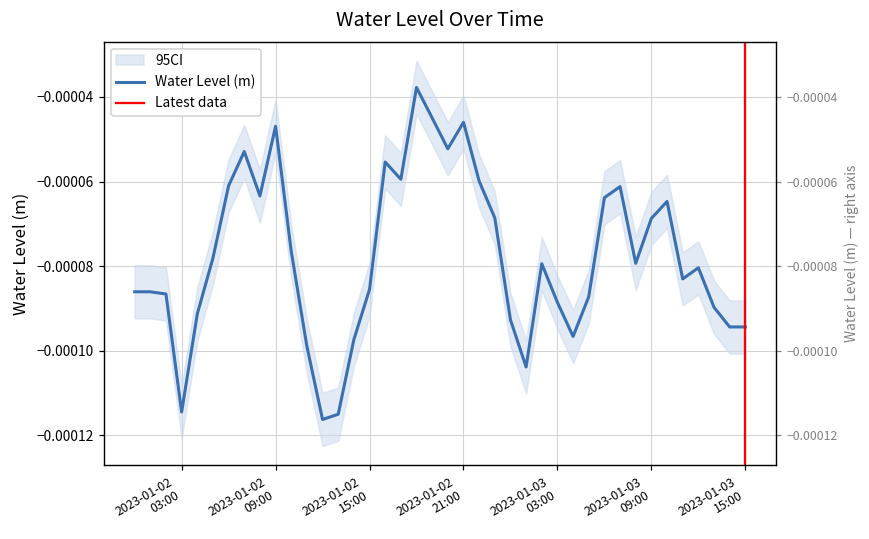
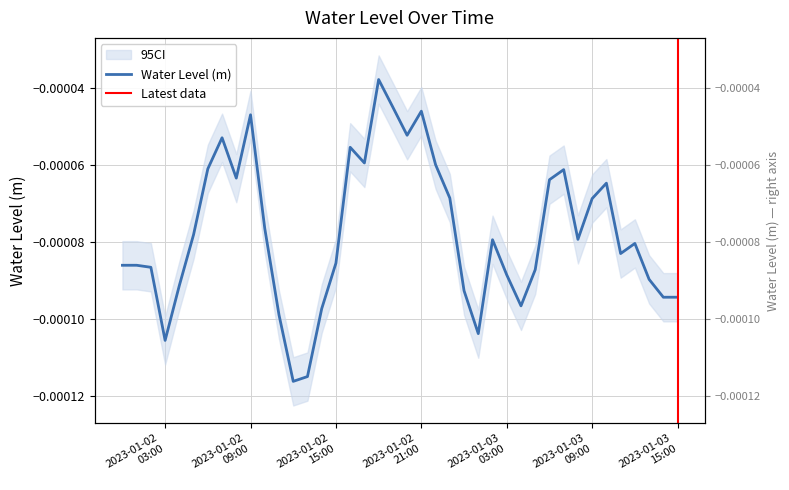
Water Level (m), 2023-01-02 03:00: -0.000115 -> -0.000106
